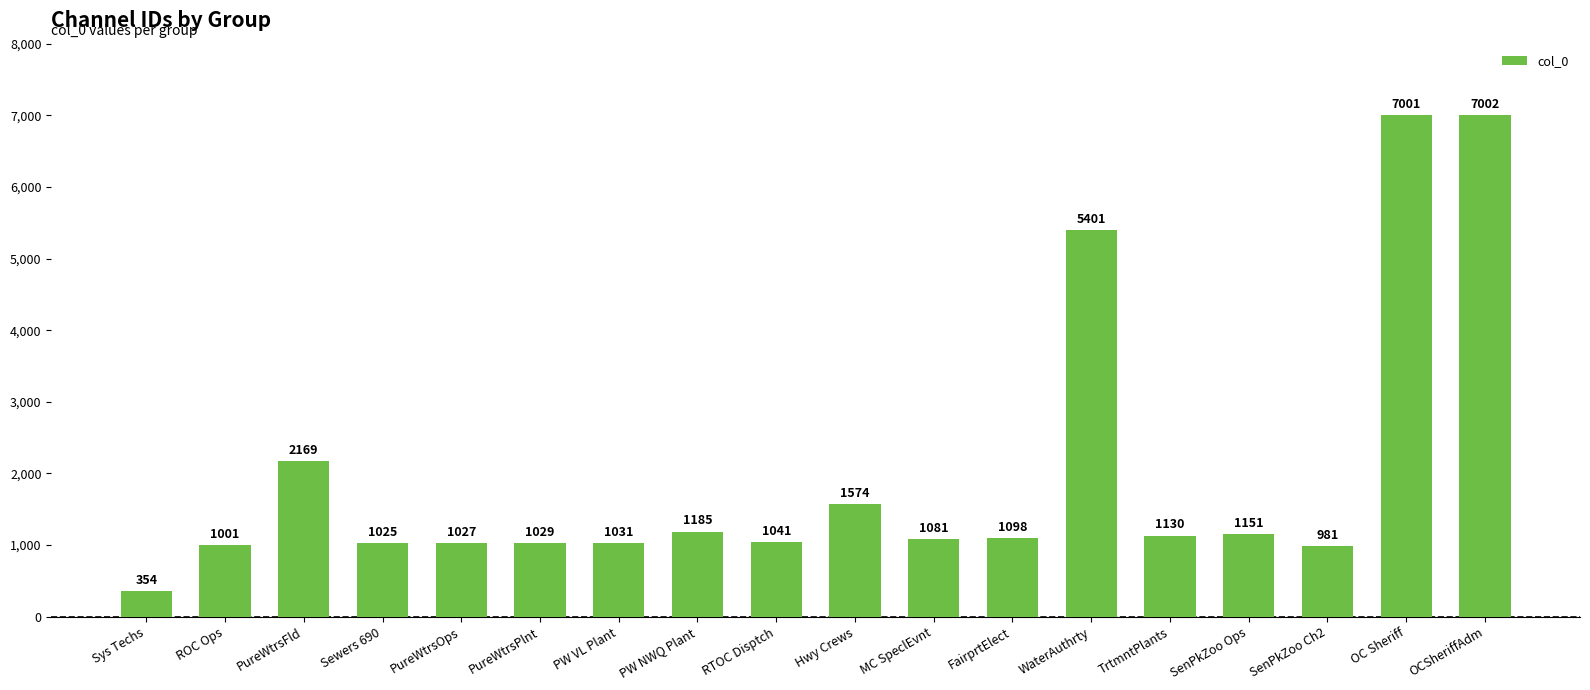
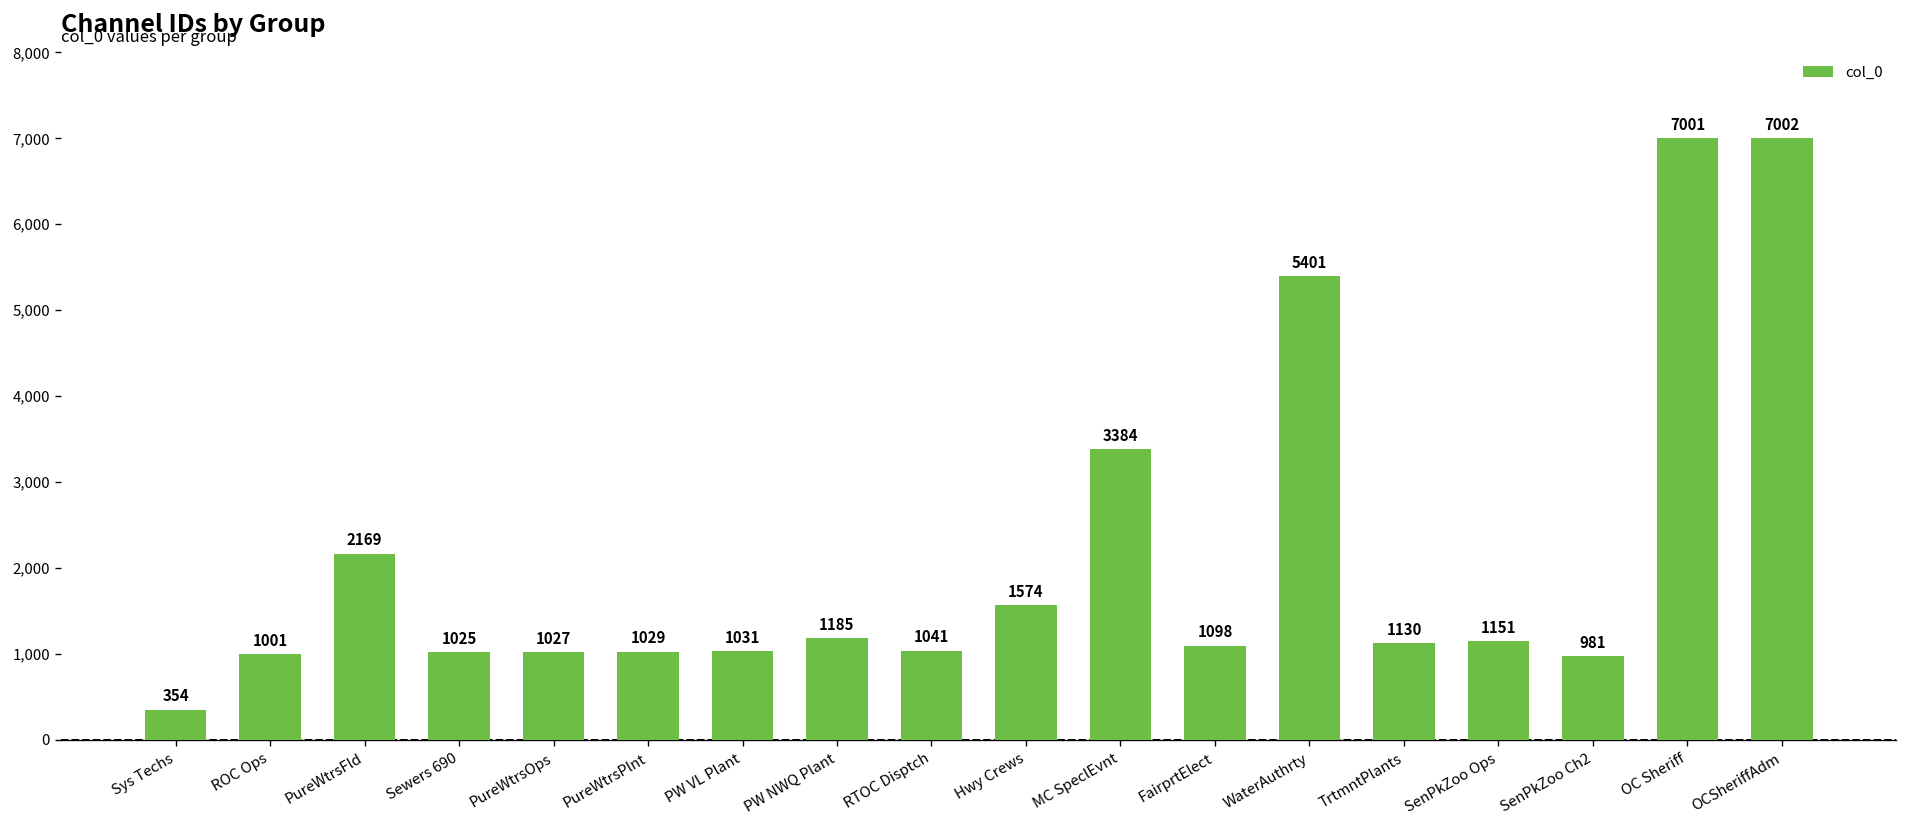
MC SpeclEvnt: 1081 -> 3384
